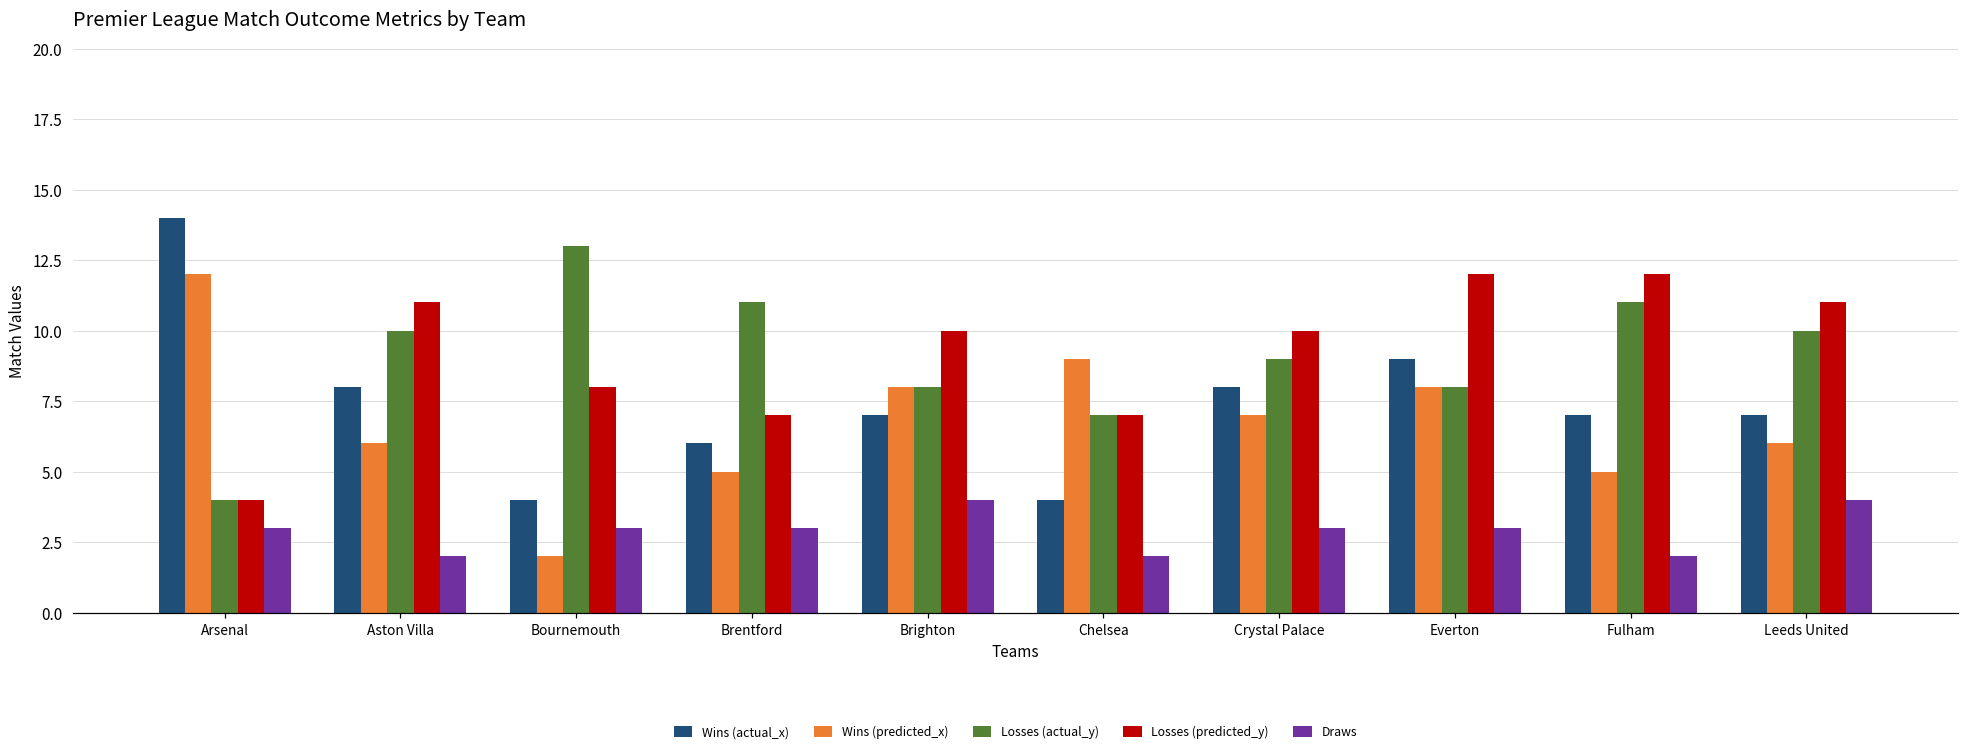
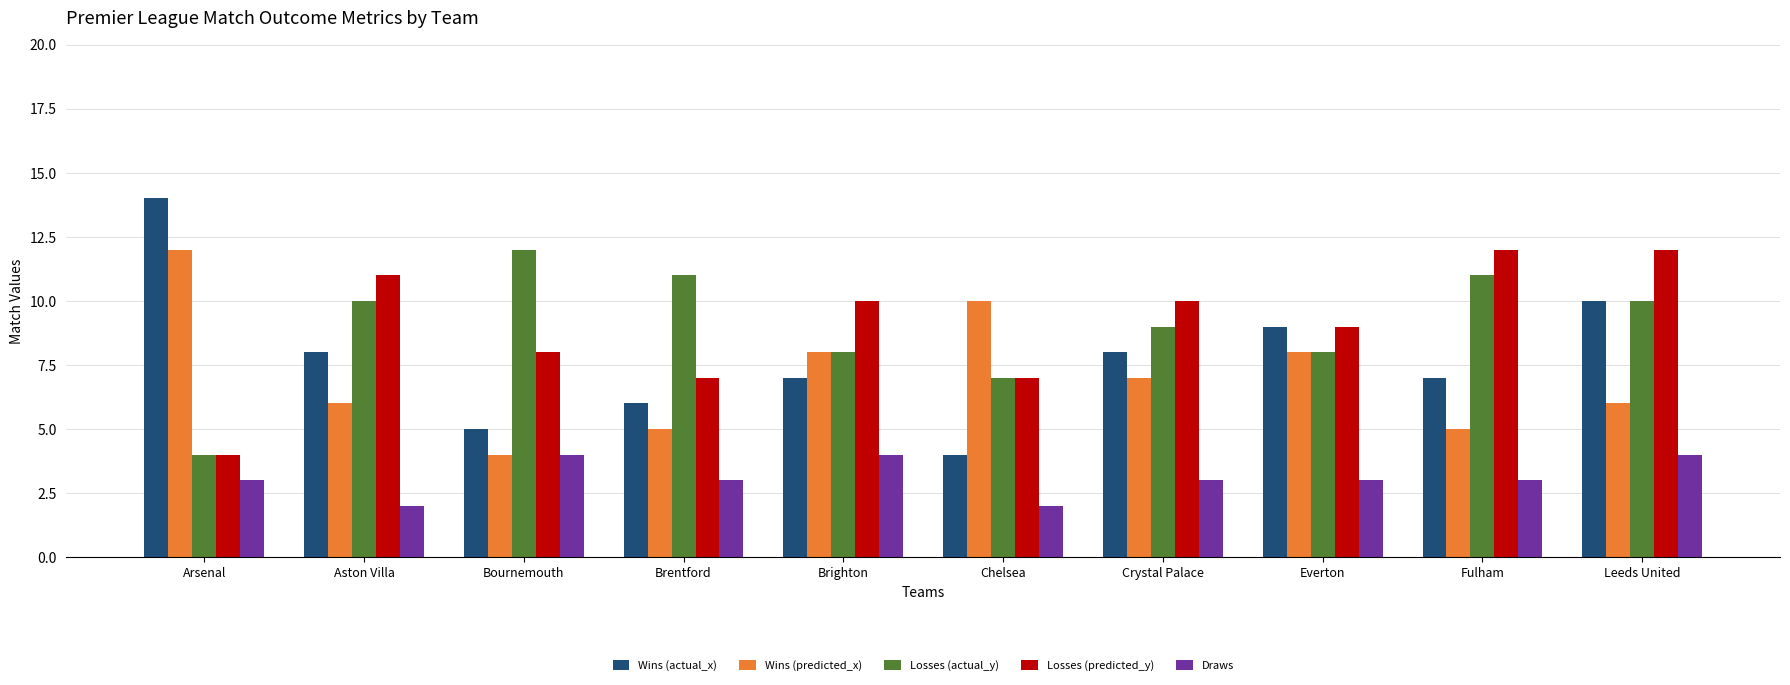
Wins (actual_x), Bournemouth: 4 -> 5
Wins (predicted_x), Bournemouth: 2 -> 4
Losses (actual_y), Bournemouth: 13 -> 12
Draws, Bournemouth: 3 -> 4
Wins (predicted_x), Chelsea: 9 -> 10
Losses (predicted_y), Everton: 12 -> 9
Draws, Fulham: 2 -> 3
Wins (actual_x), Leeds United: 7 -> 10
Losses (predicted_y), Leeds United: 11 -> 12
